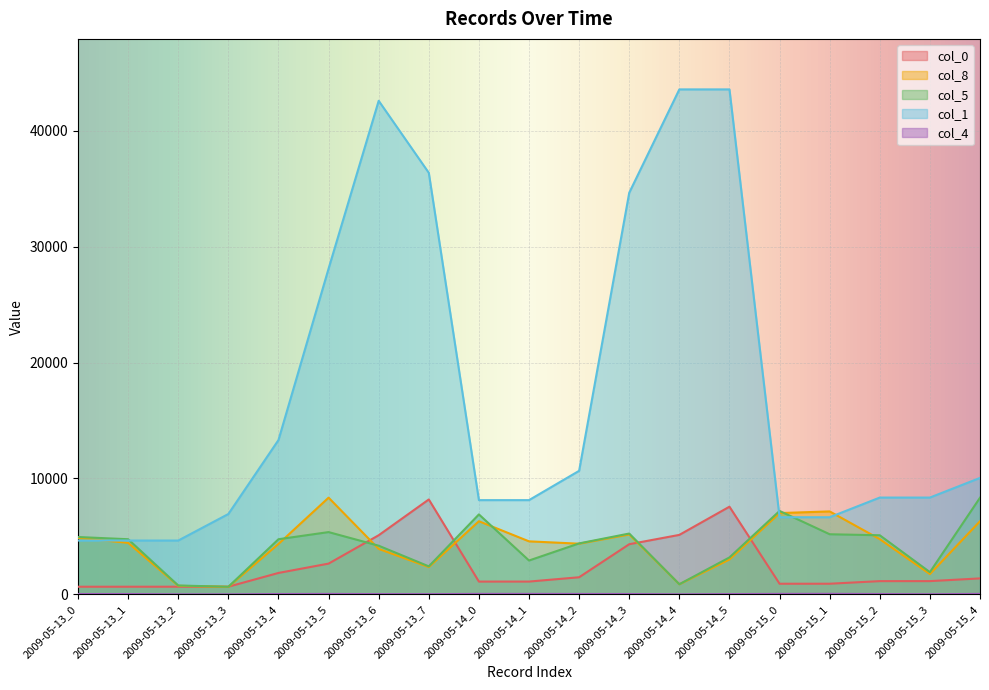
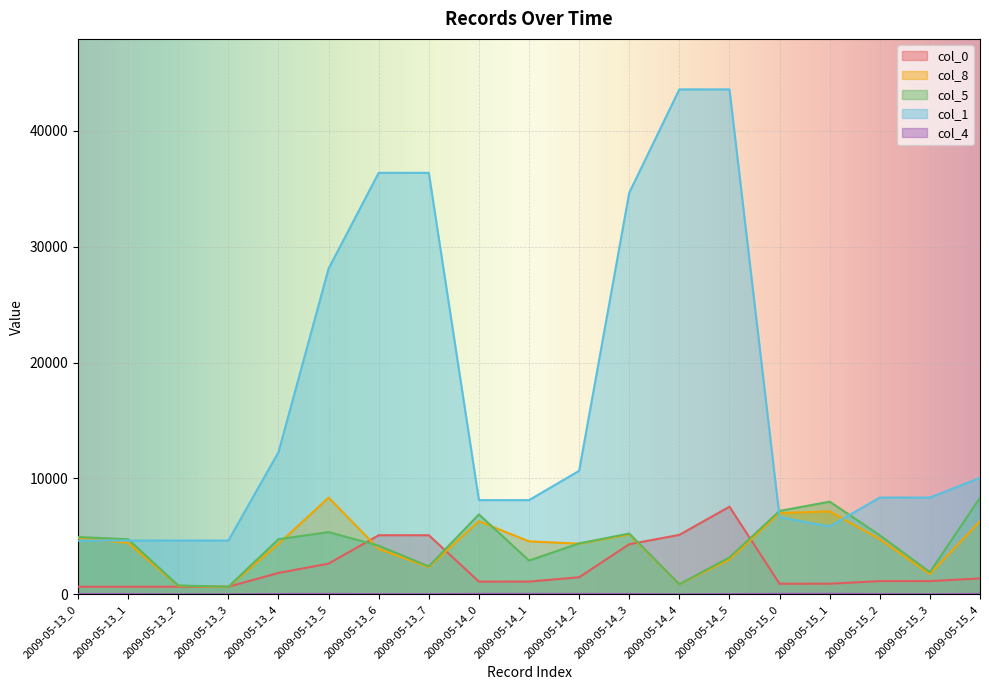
col_1, 2009-05-13_3: 6900 -> 4600
col_1, 2009-05-13_4: 13300 -> 12300
col_1, 2009-05-13_6: 42600 -> 36400
col_0, 2009-05-13_7: 8200 -> 5100
col_5, 2009-05-15_1: 5200 -> 8000
col_1, 2009-05-15_1: 6700 -> 5900
